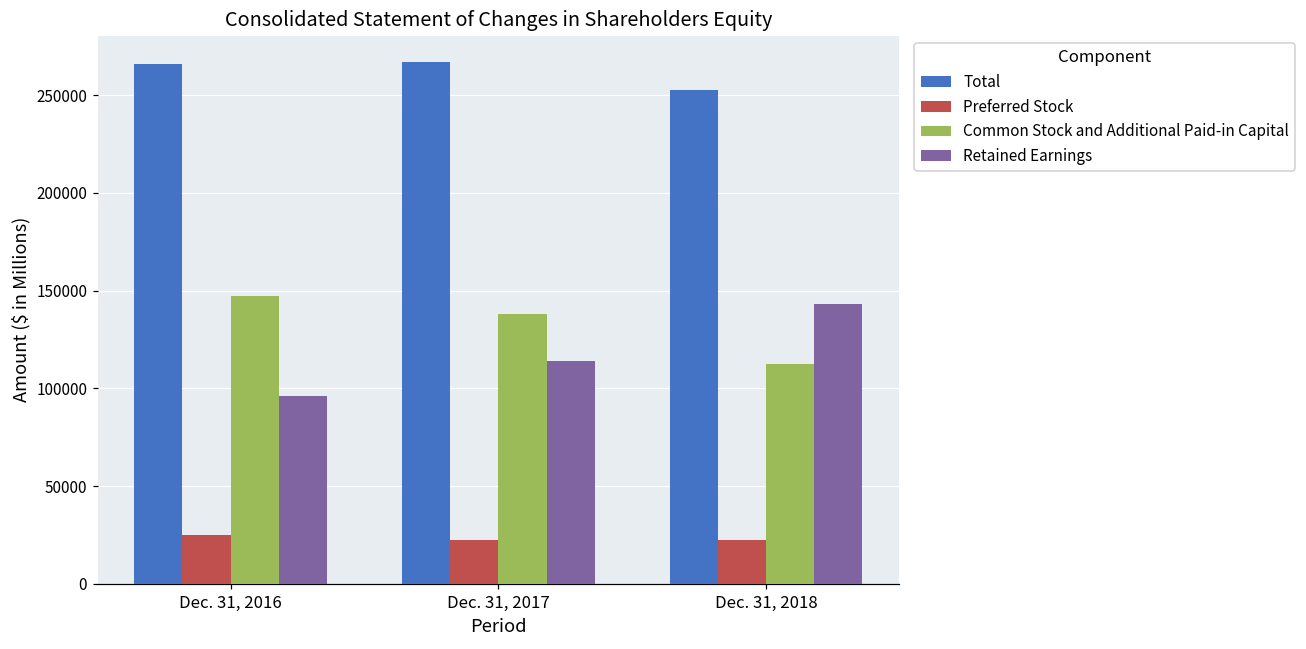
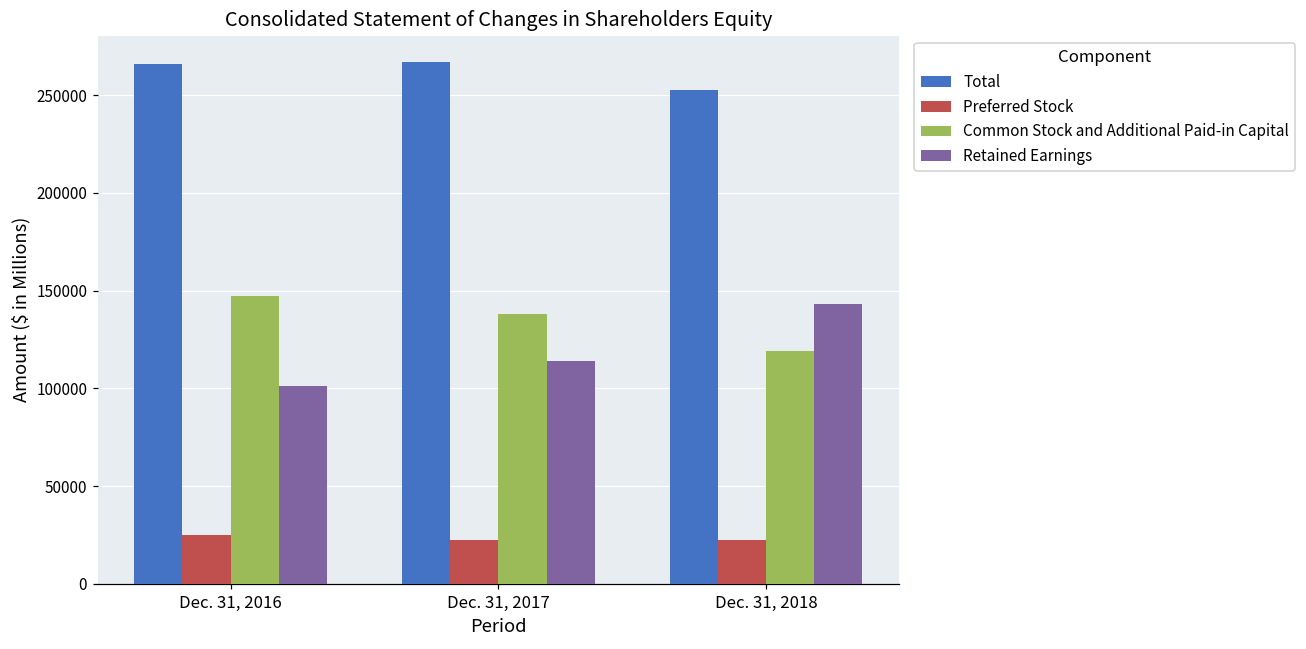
Retained Earnings, Dec. 31, 2016: 96000 -> 101000
Common Stock and Additional Paid-in Capital, Dec. 31, 2018: 113000 -> 119000
